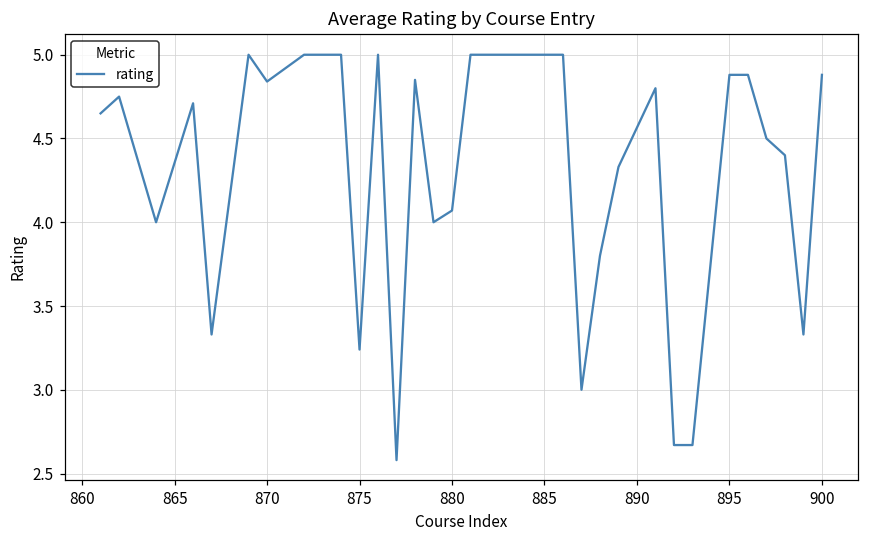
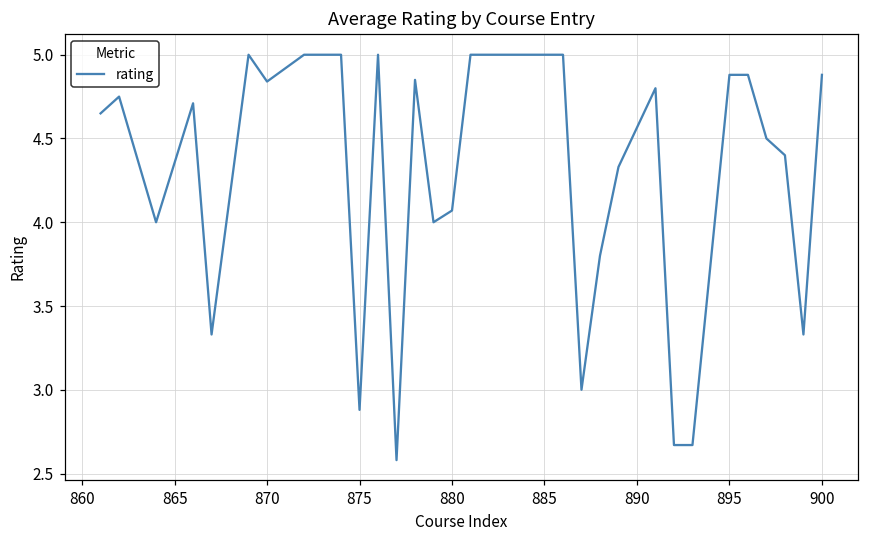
875: 3.24 -> 2.88
